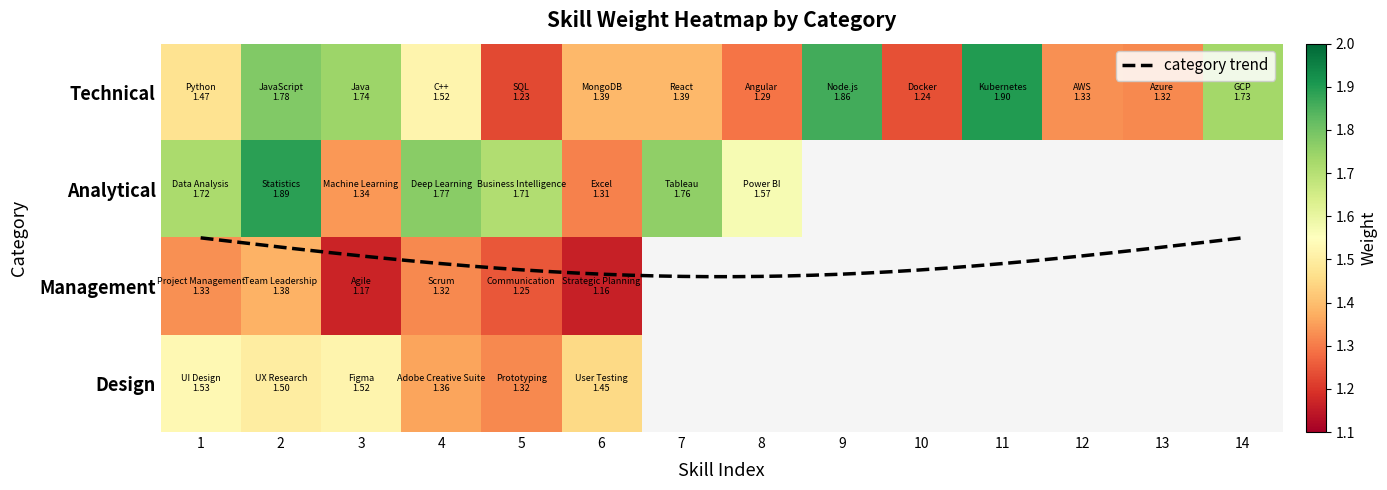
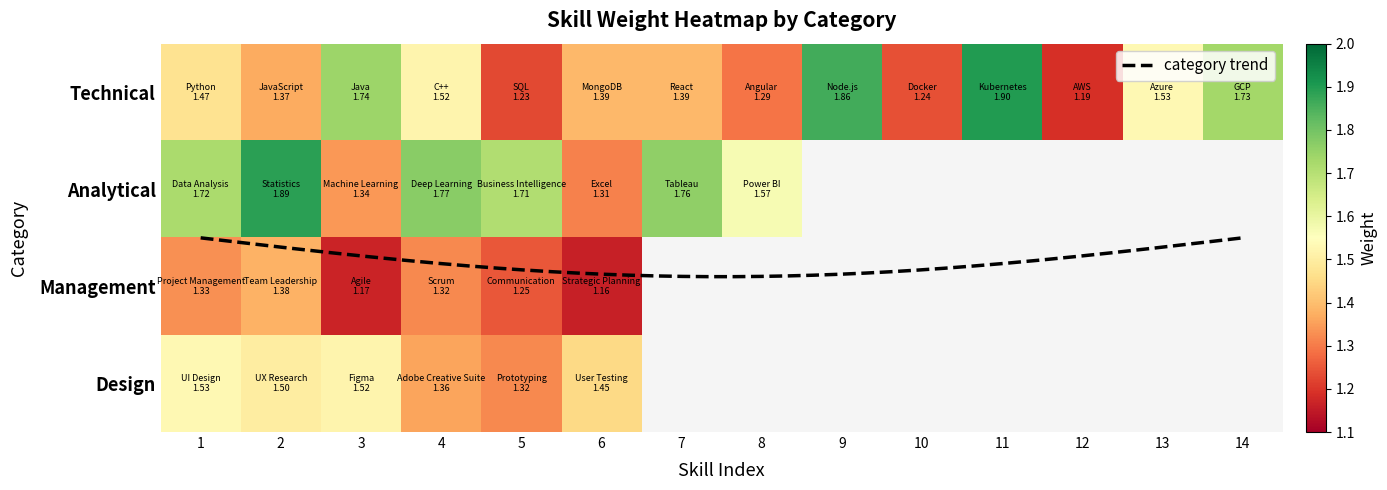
Technical, 2: 1.78 -> 1.37
Technical, 12: 1.33 -> 1.19
Technical, 13: 1.32 -> 1.53
